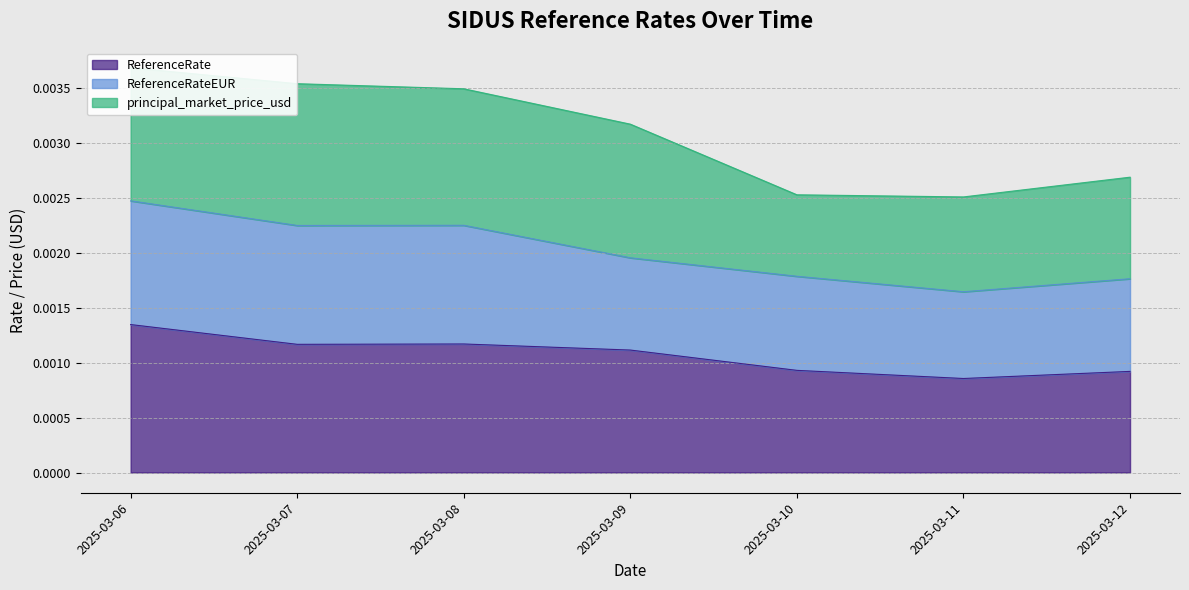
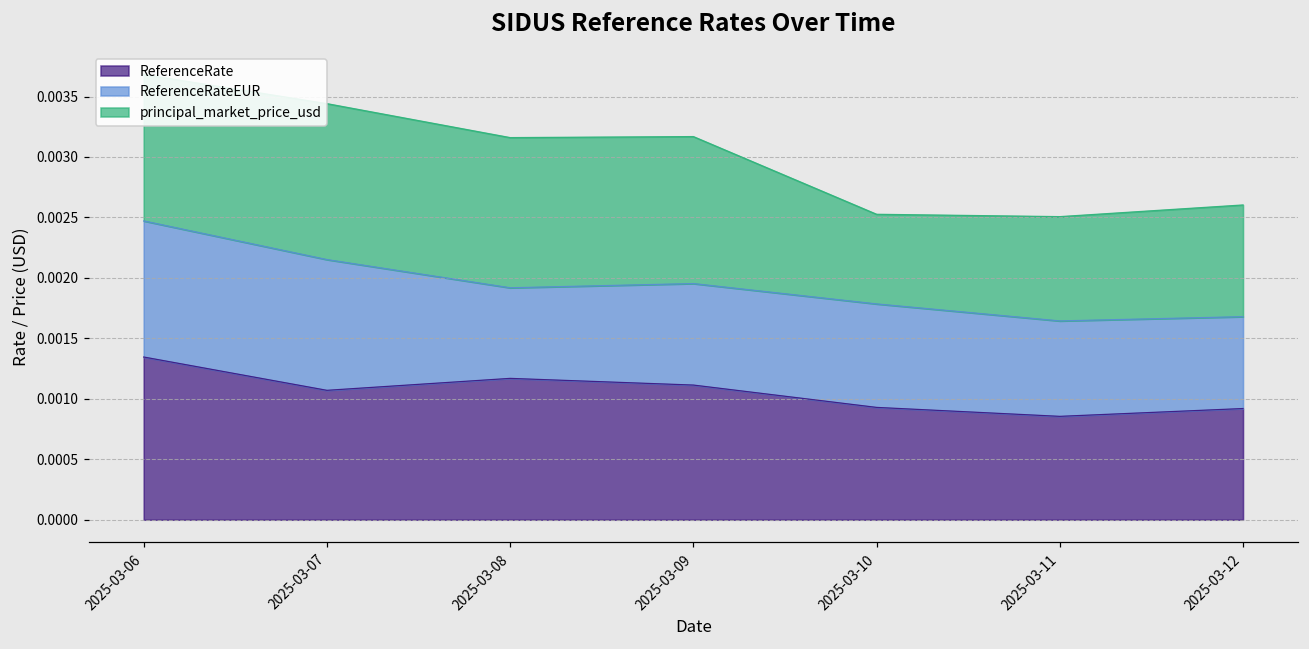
ReferenceRate, 2025-03-07: 0.00117 -> 0.00107
ReferenceRateEUR, 2025-03-08: 0.00108 -> 0.00075
ReferenceRateEUR, 2025-03-12: 0.00084 -> 0.00076
